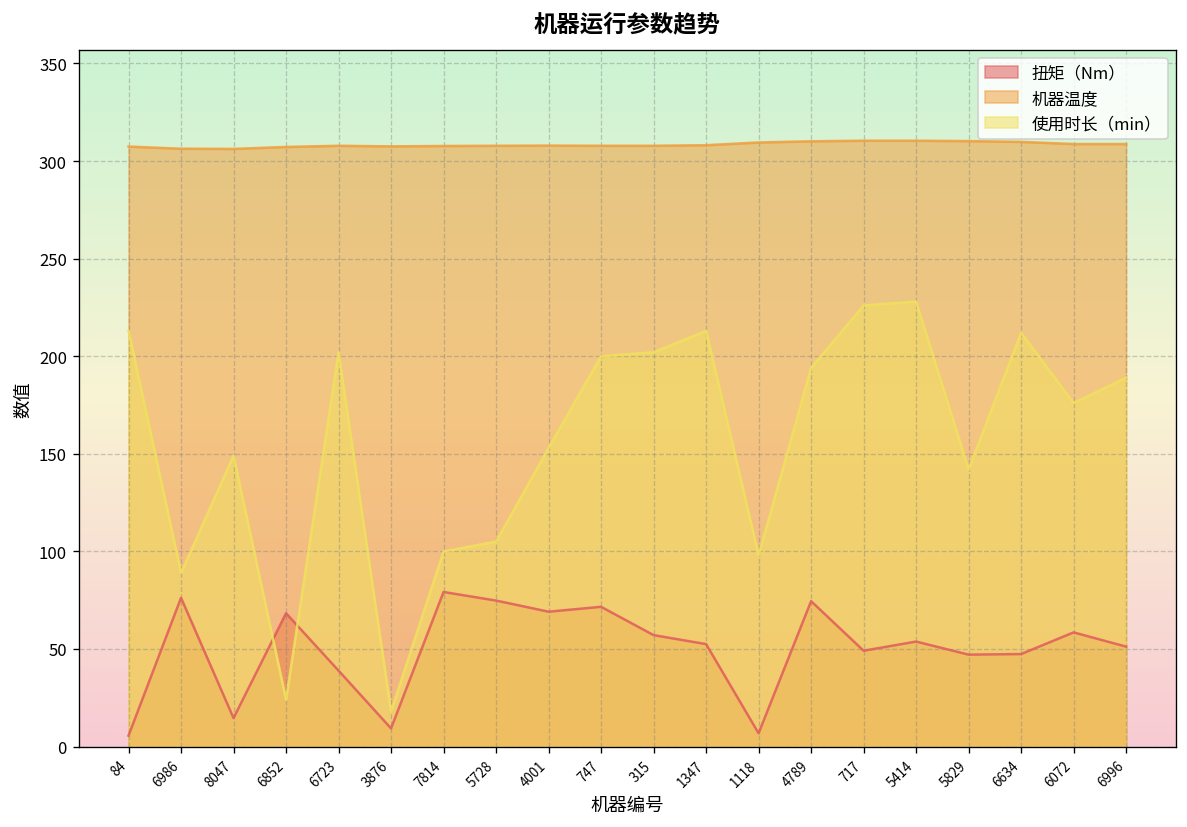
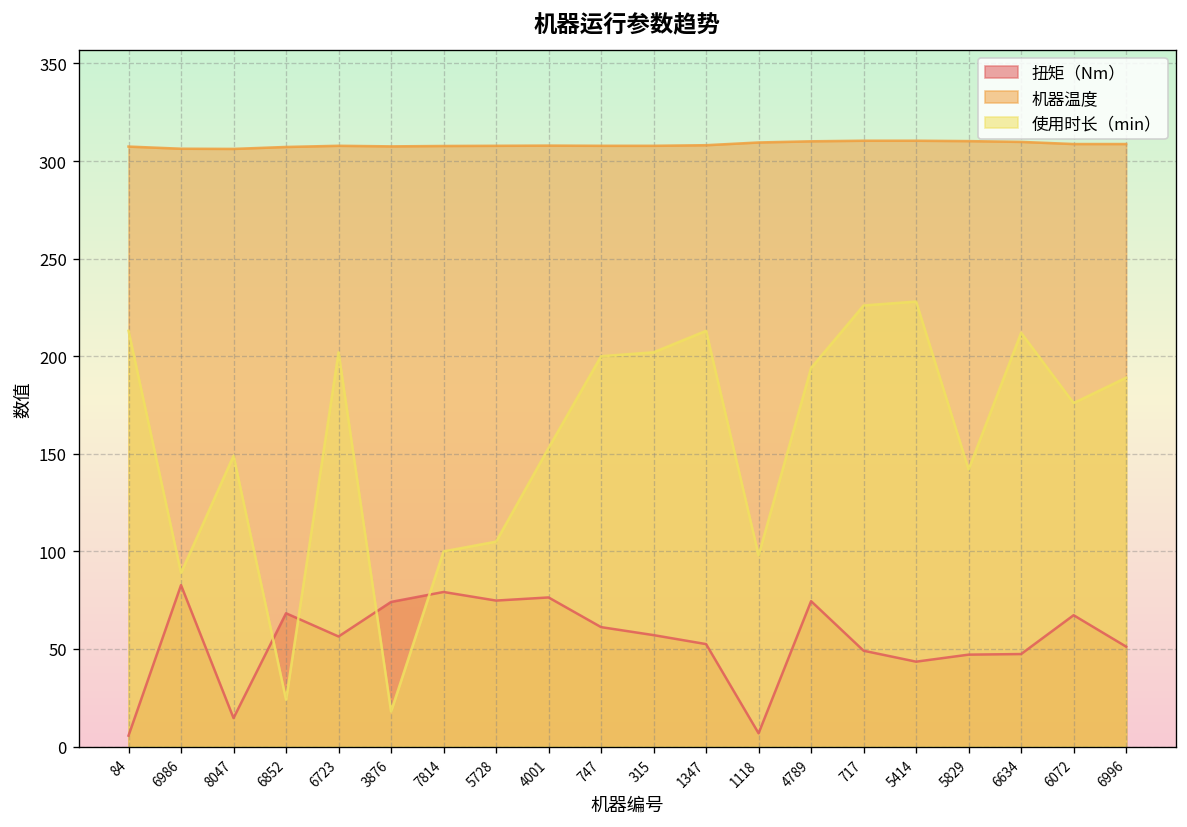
扭矩（Nm）, 6986: 76 -> 83
扭矩（Nm）, 6723: 39 -> 56
扭矩（Nm）, 3876: 9 -> 74
扭矩（Nm）, 4001: 69 -> 76
扭矩（Nm）, 747: 72 -> 61
扭矩（Nm）, 5414: 54 -> 44
扭矩（Nm）, 6072: 59 -> 67
